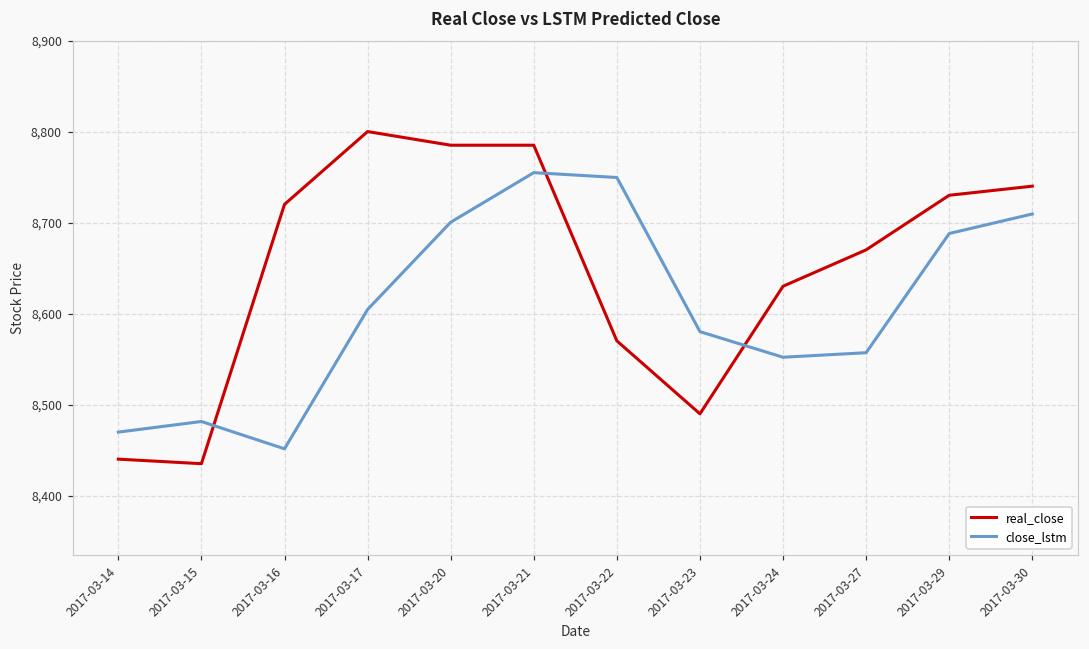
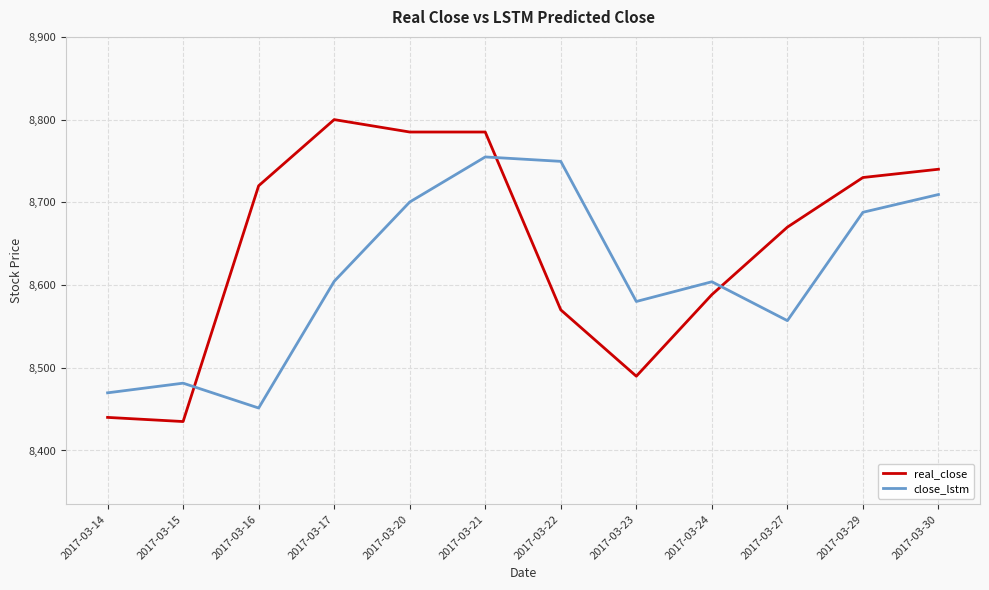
real_close, 2017-03-24: 8,630 -> 8,590
close_lstm, 2017-03-24: 8,550 -> 8,600
